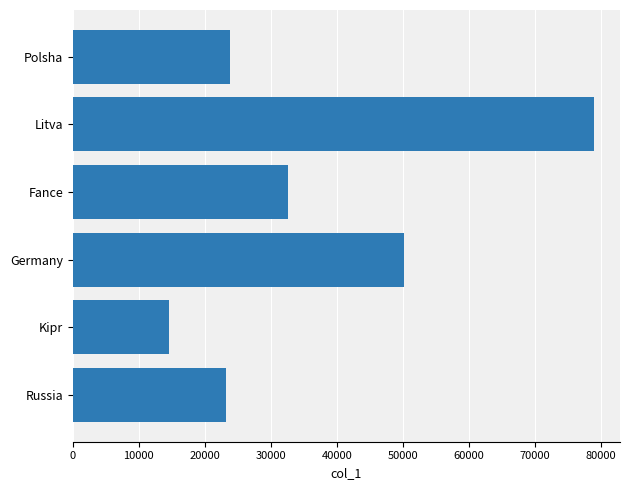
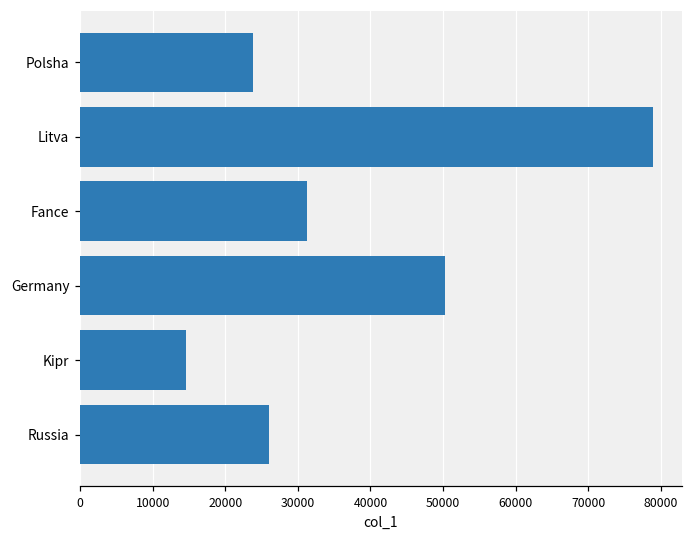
Fance: 33000 -> 31000
Russia: 23000 -> 26000
